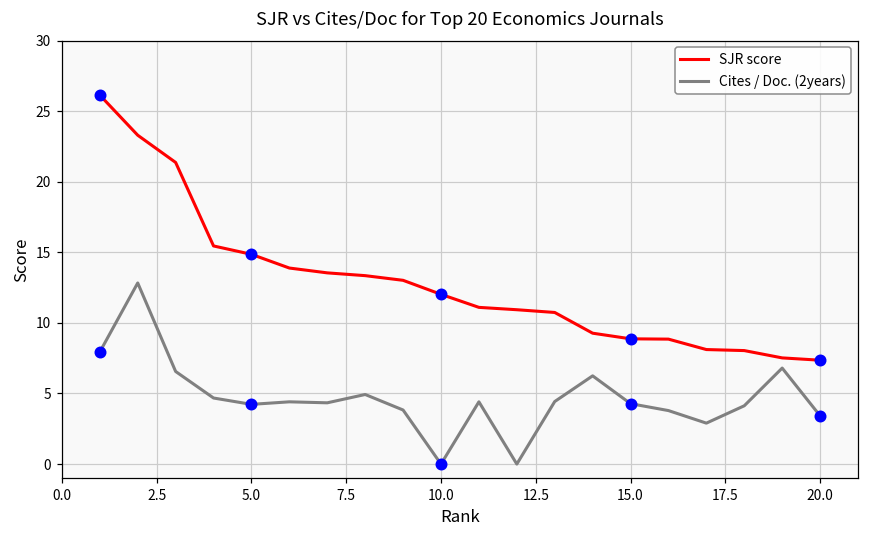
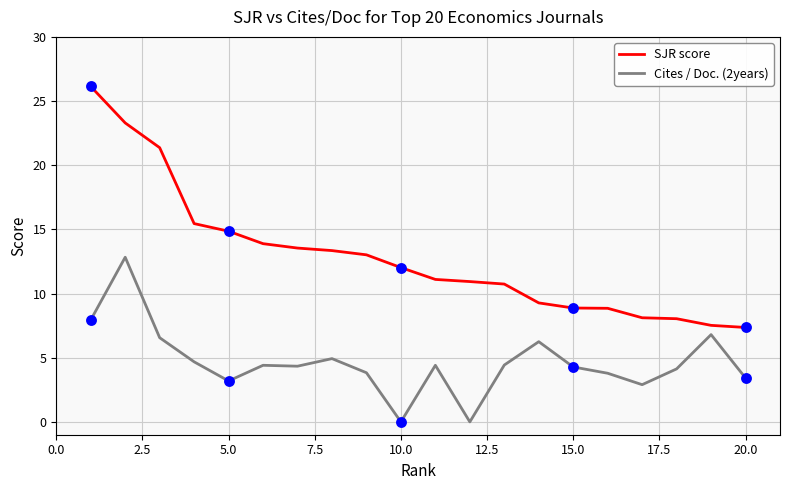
Cites / Doc. (2years), 5.0: 4.2 -> 3.2
